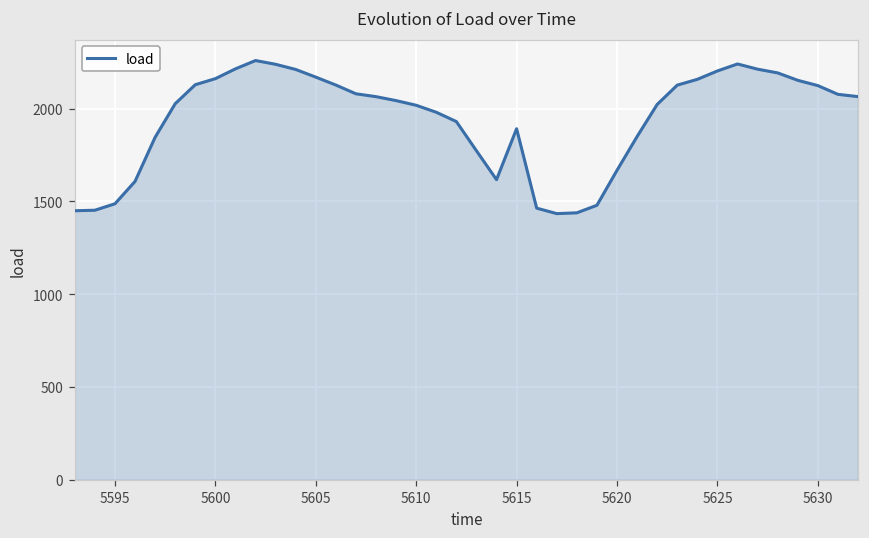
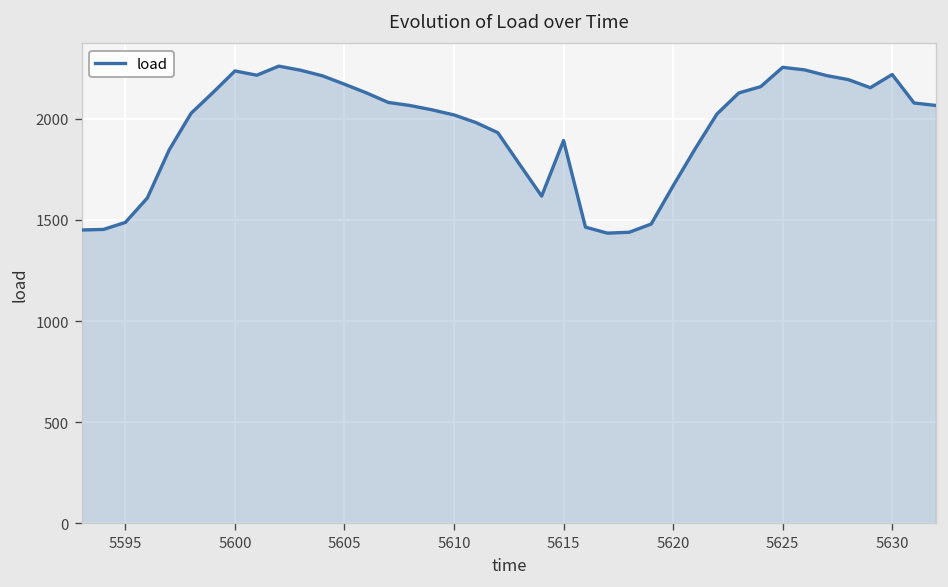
5600: 2160 -> 2240
5625: 2200 -> 2250
5630: 2120 -> 2220
